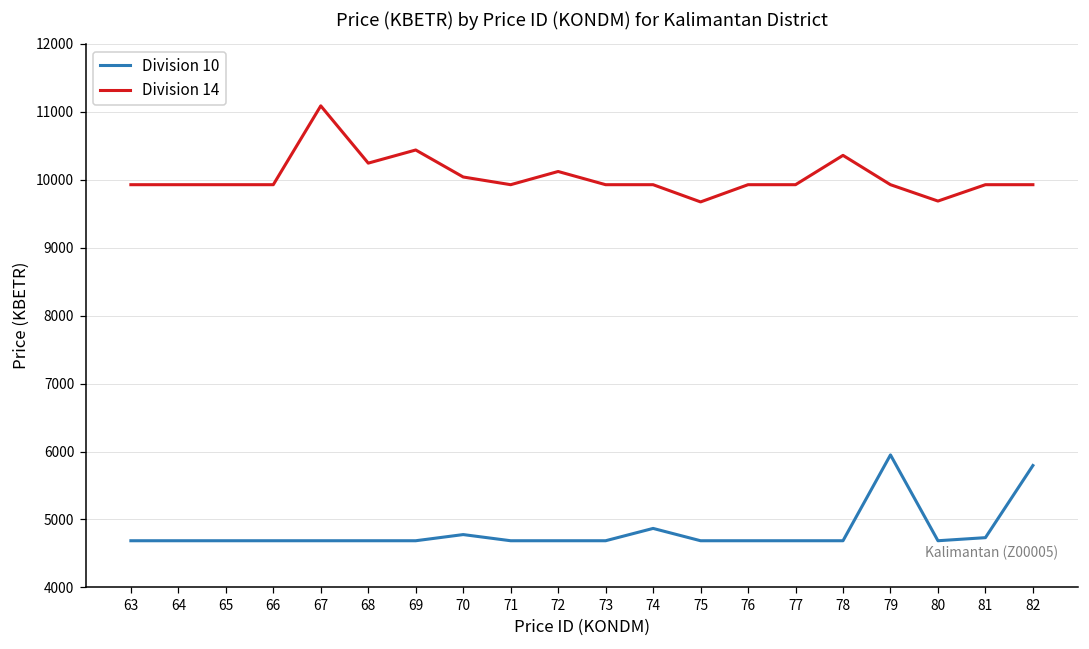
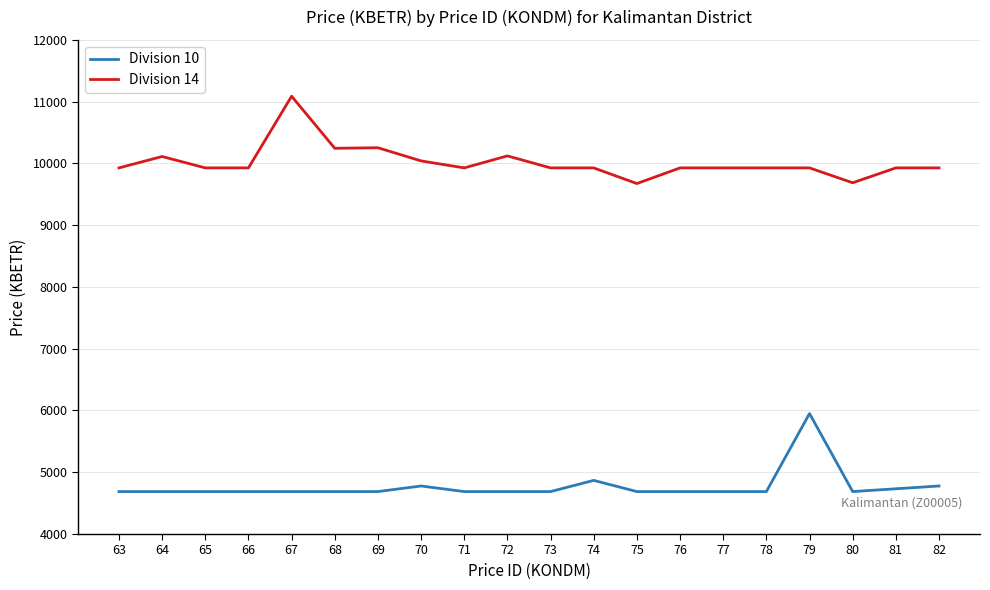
Division 14, 64: 9900 -> 10100
Division 14, 69: 10400 -> 10300
Division 14, 78: 10400 -> 9900
Division 10, 82: 5800 -> 4800
